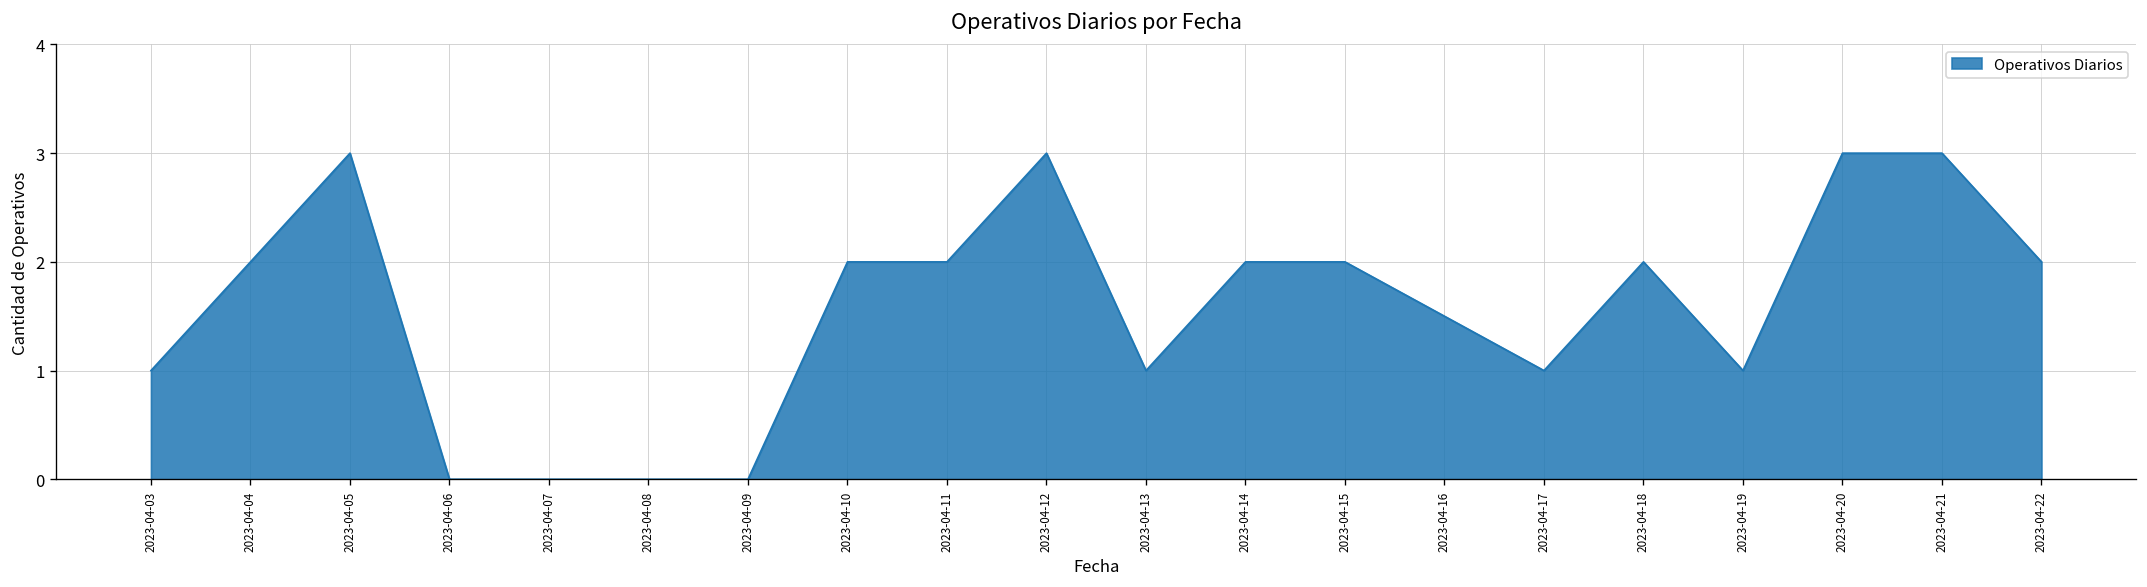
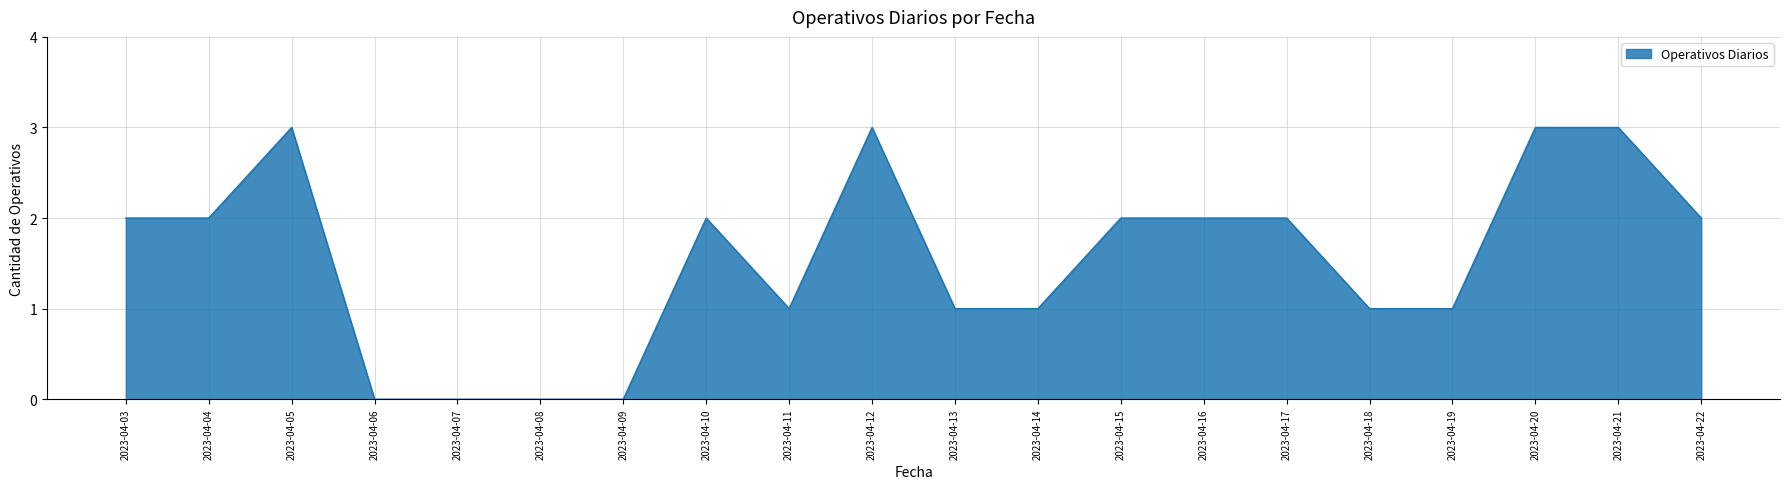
2023-04-03: 1 -> 2
2023-04-11: 2 -> 1
2023-04-14: 2 -> 1
2023-04-17: 1 -> 2
2023-04-18: 2 -> 1
